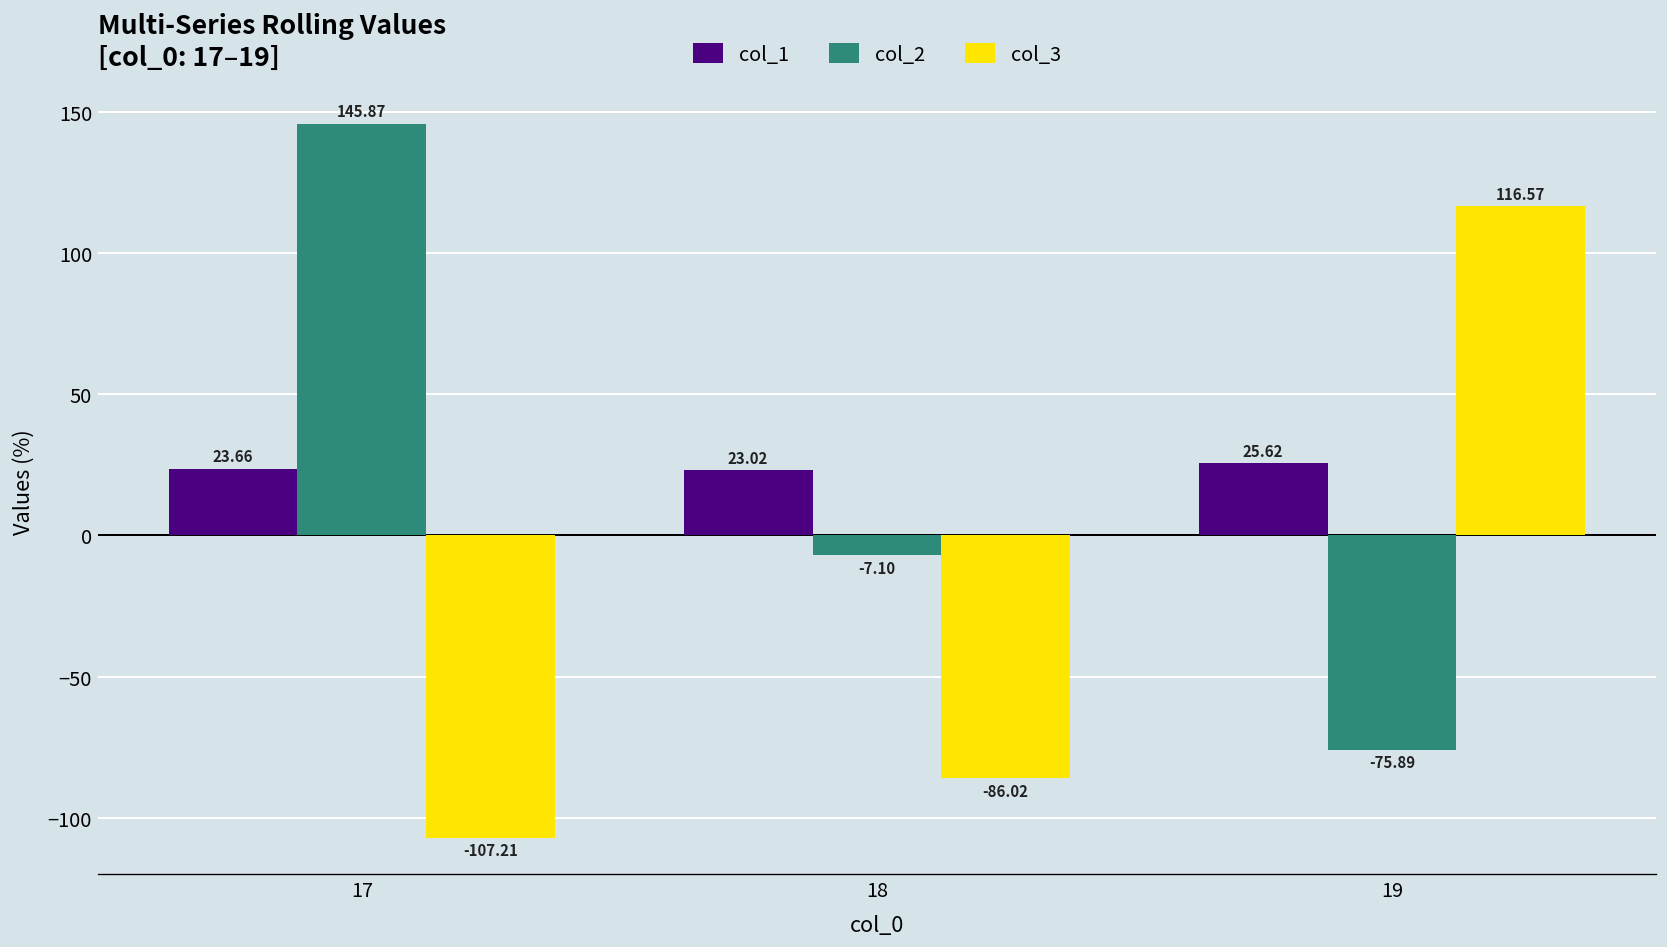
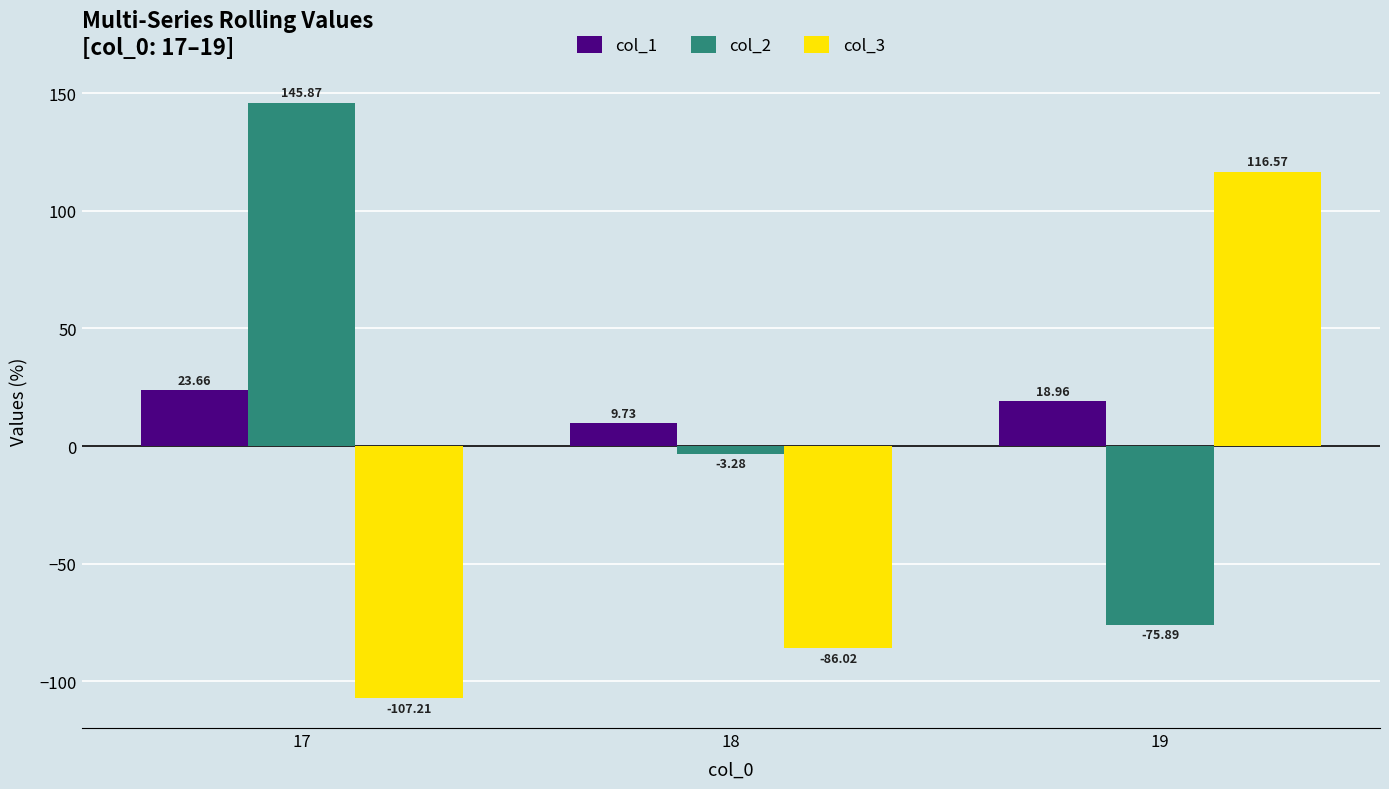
col_1, 18: 23.02 -> 9.73
col_2, 18: -7.10 -> -3.28
col_1, 19: 25.62 -> 18.96
